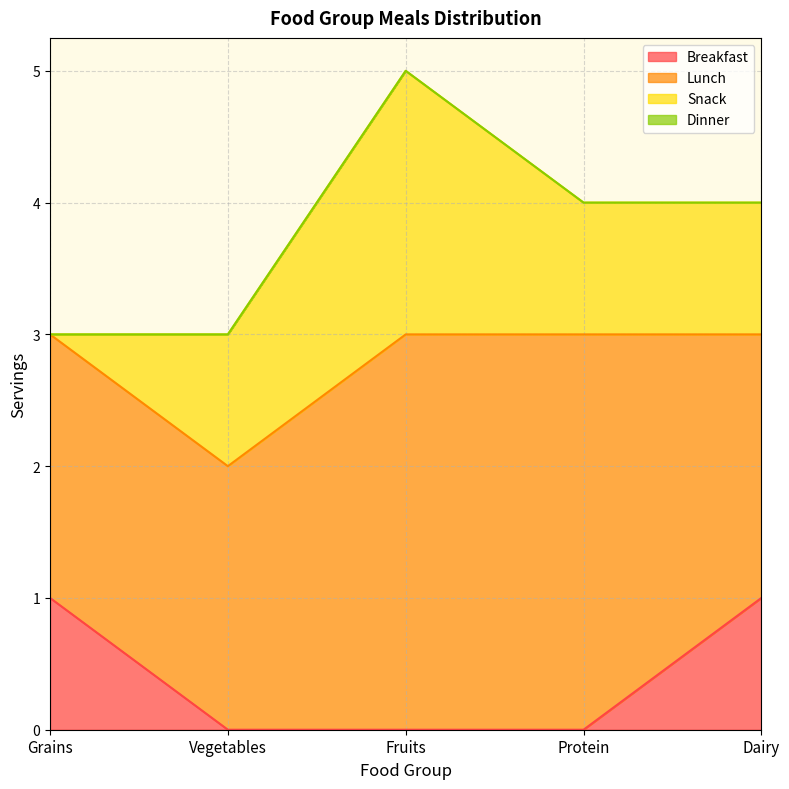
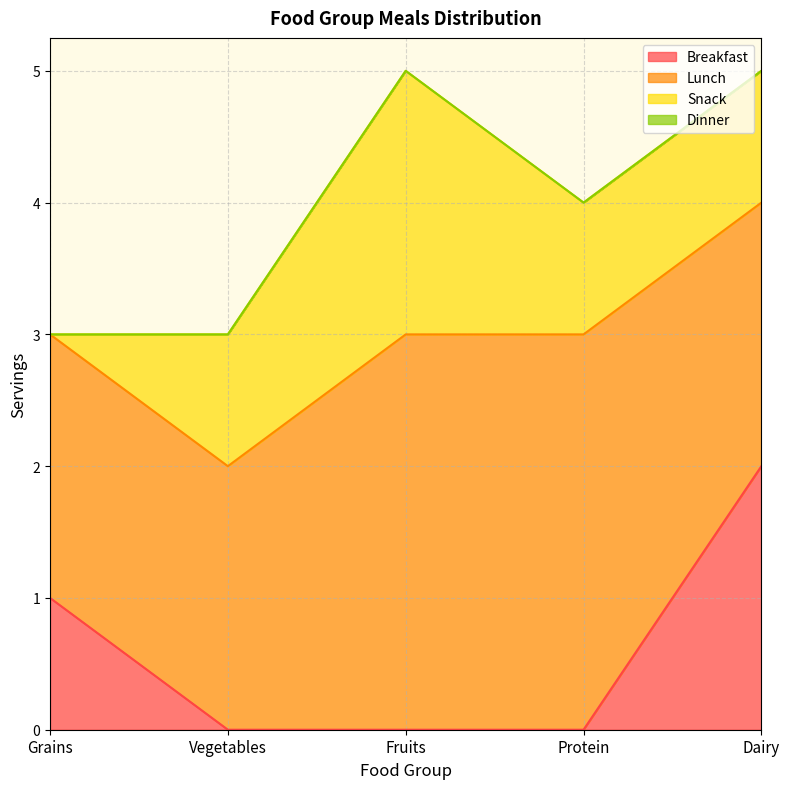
Breakfast, Dairy: 1 -> 2
